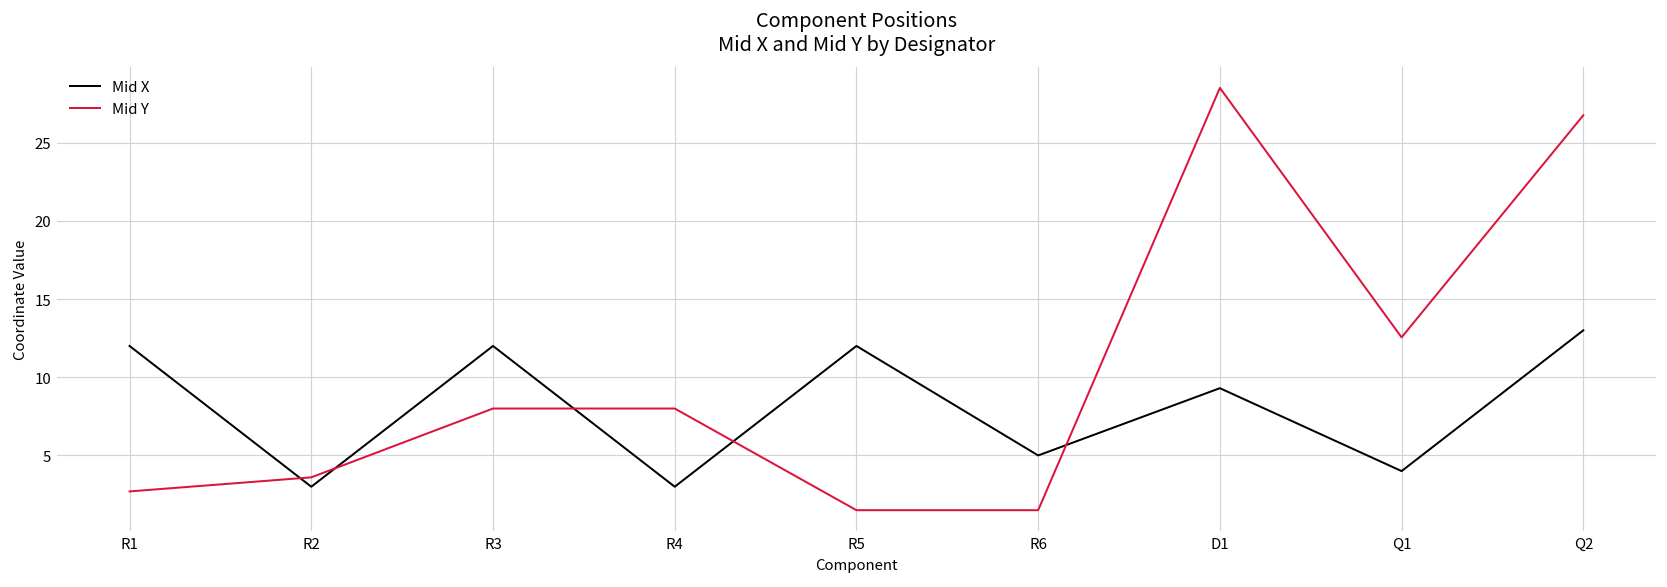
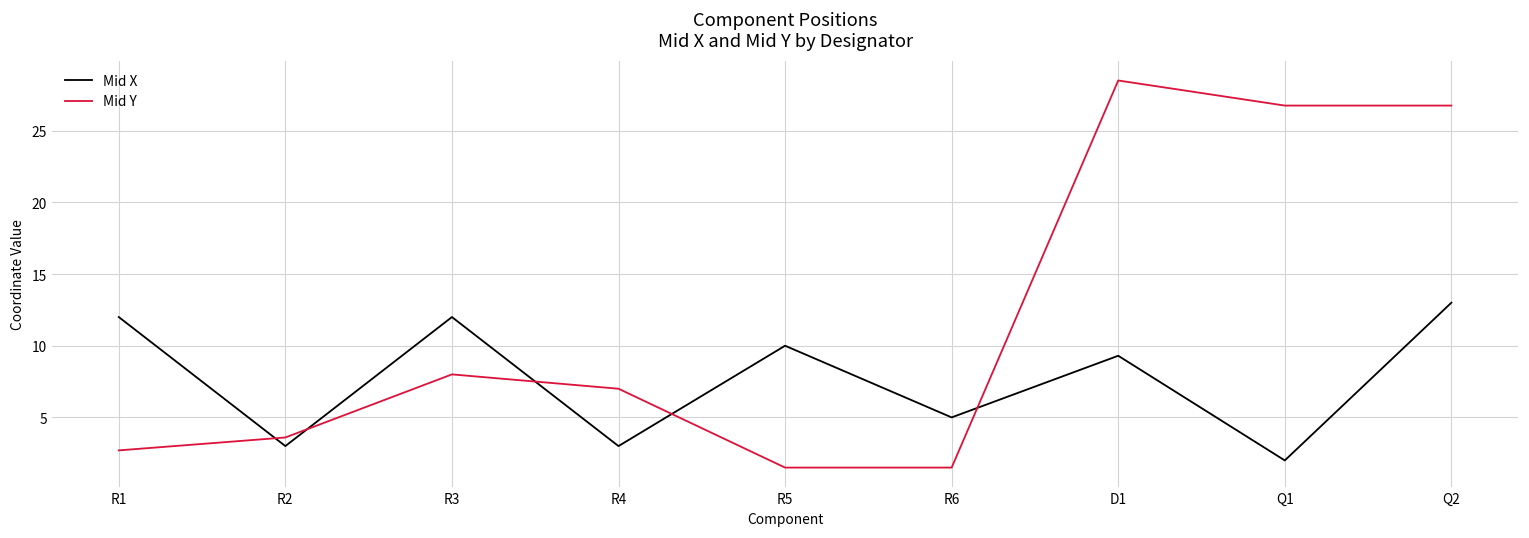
Mid Y, R4: 8 -> 7
Mid X, R5: 12 -> 10
Mid X, Q1: 4 -> 2
Mid Y, Q1: 12.6 -> 26.8
